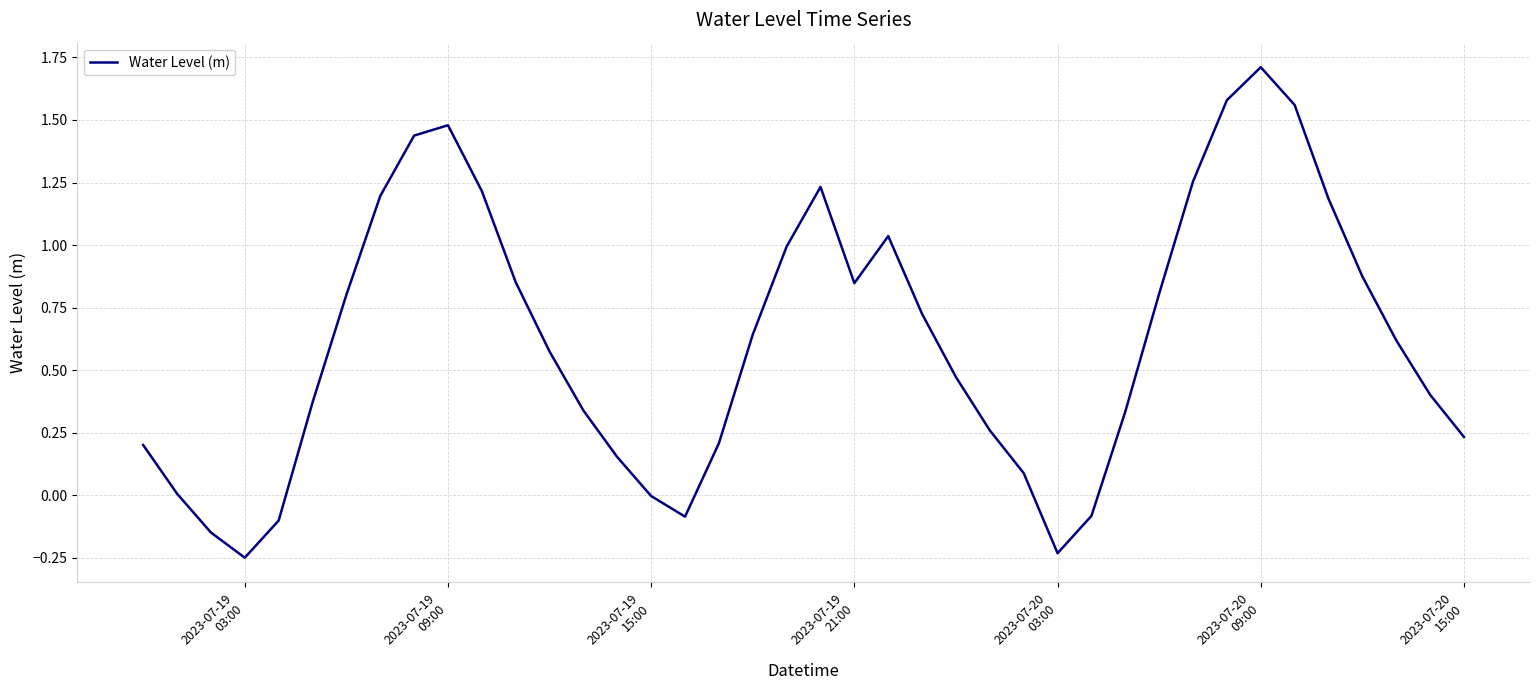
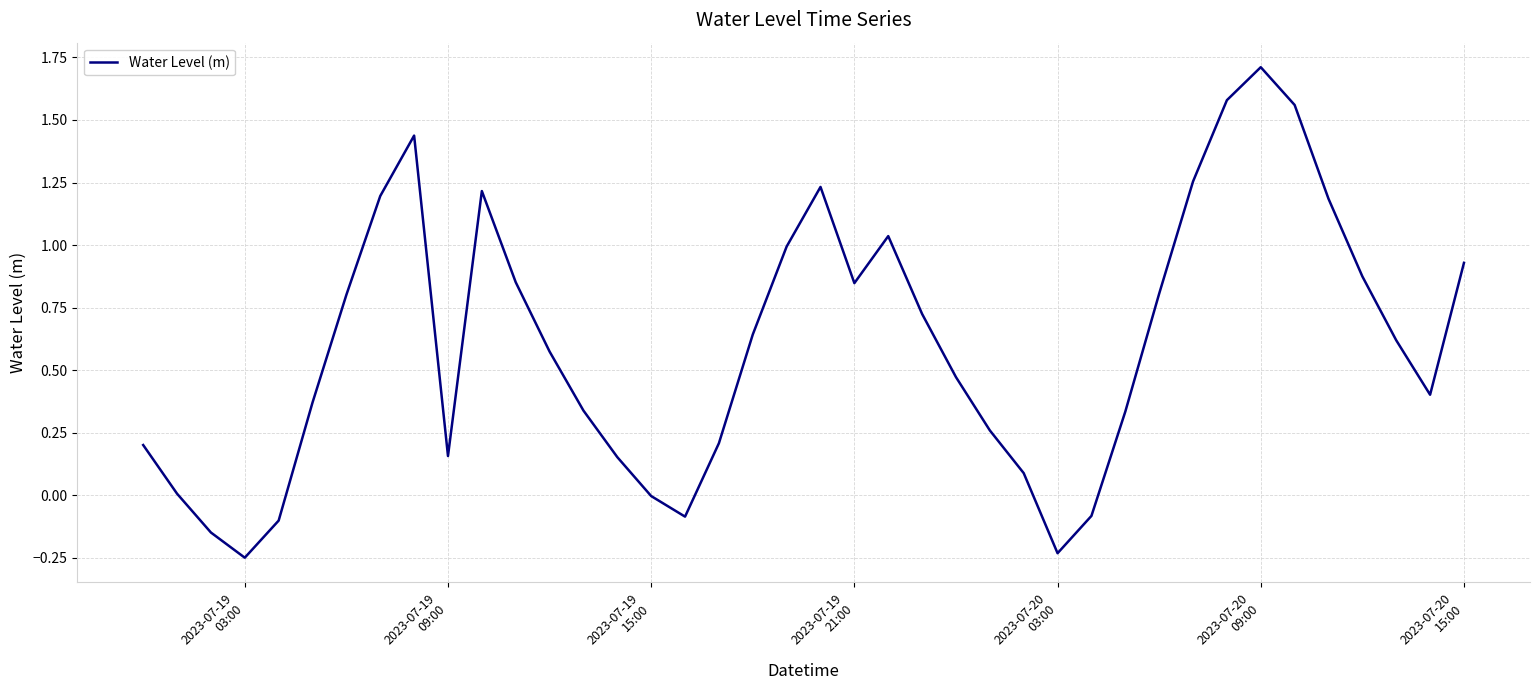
2023-07-19 09:00: 1.48 -> 0.16
2023-07-20 15:00: 0.23 -> 0.93
